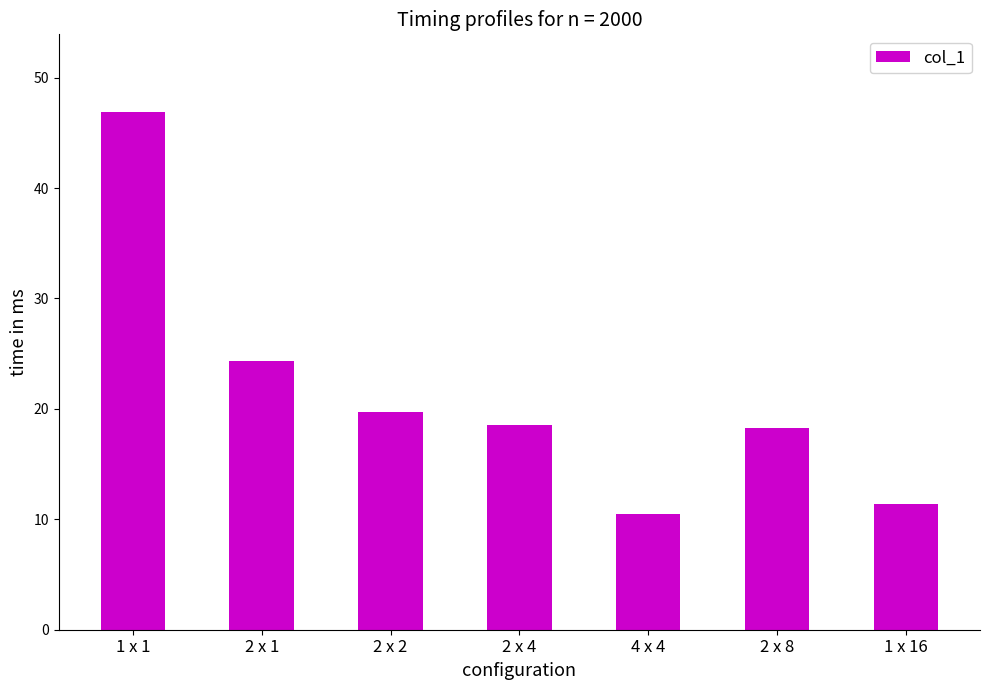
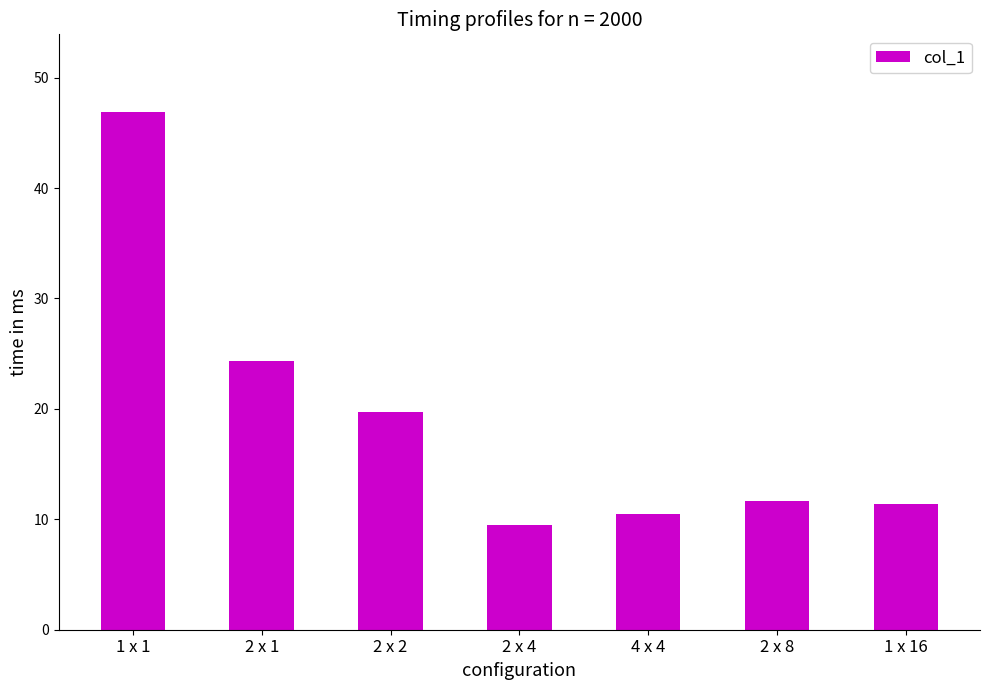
2 x 4: 18.6 -> 9.5
2 x 8: 18.3 -> 11.7
